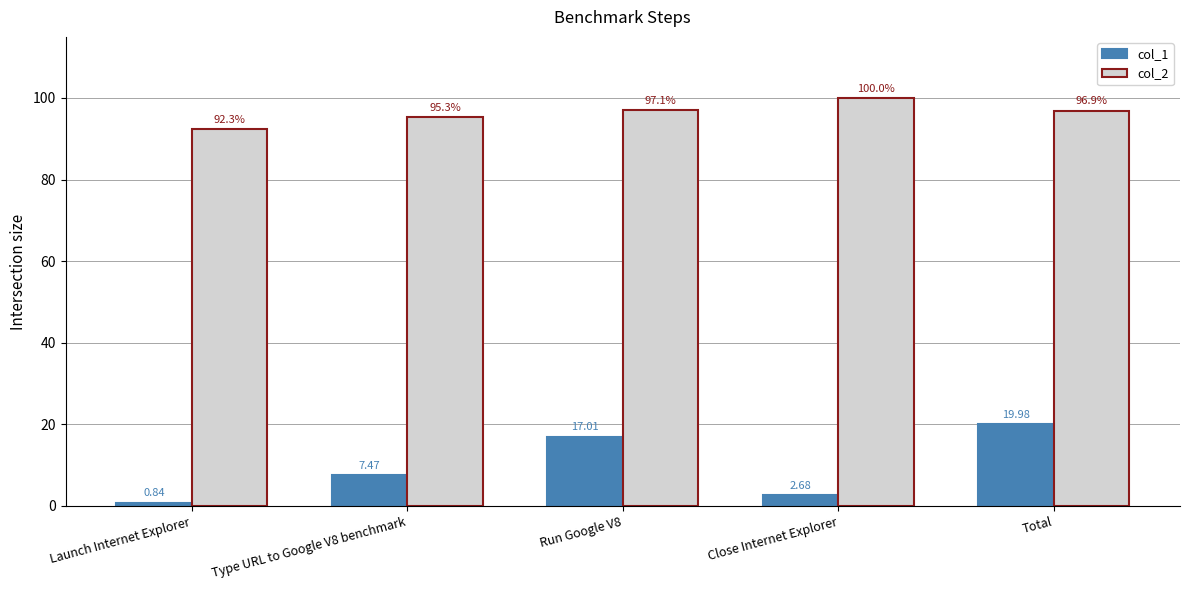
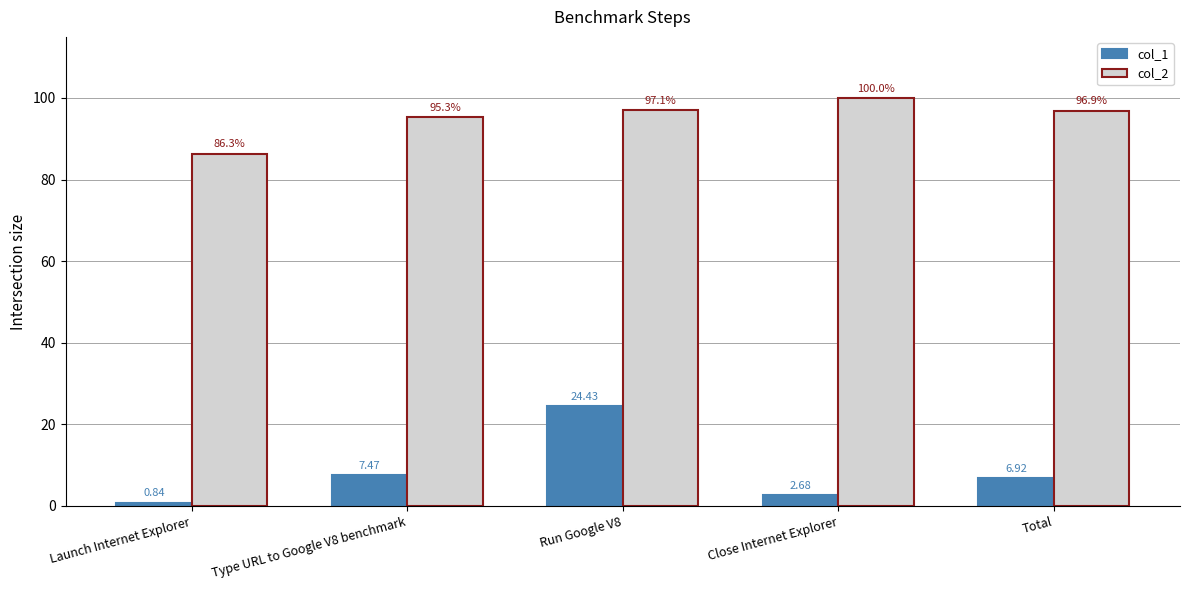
col_2, Launch Internet Explorer: 92.3% -> 86.3%
col_1, Run Google V8: 17.01 -> 24.43
col_1, Total: 19.98 -> 6.92
